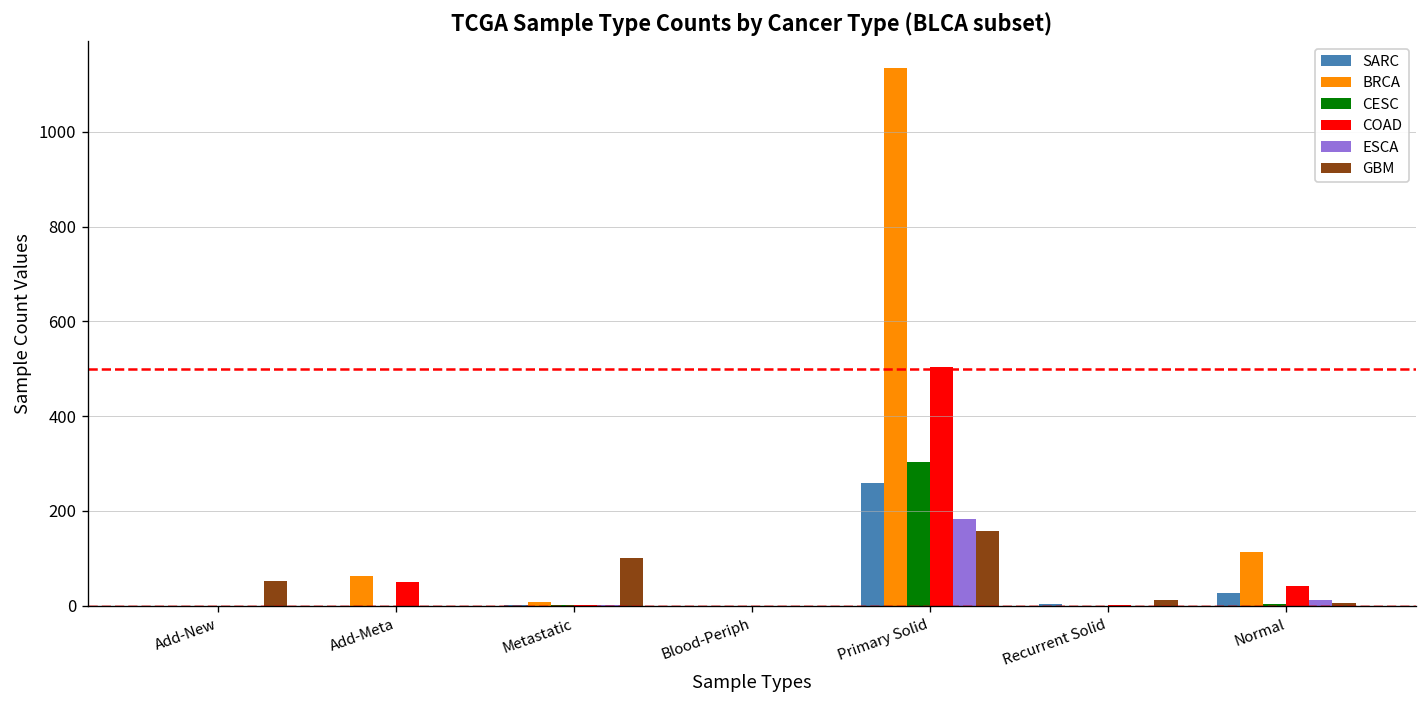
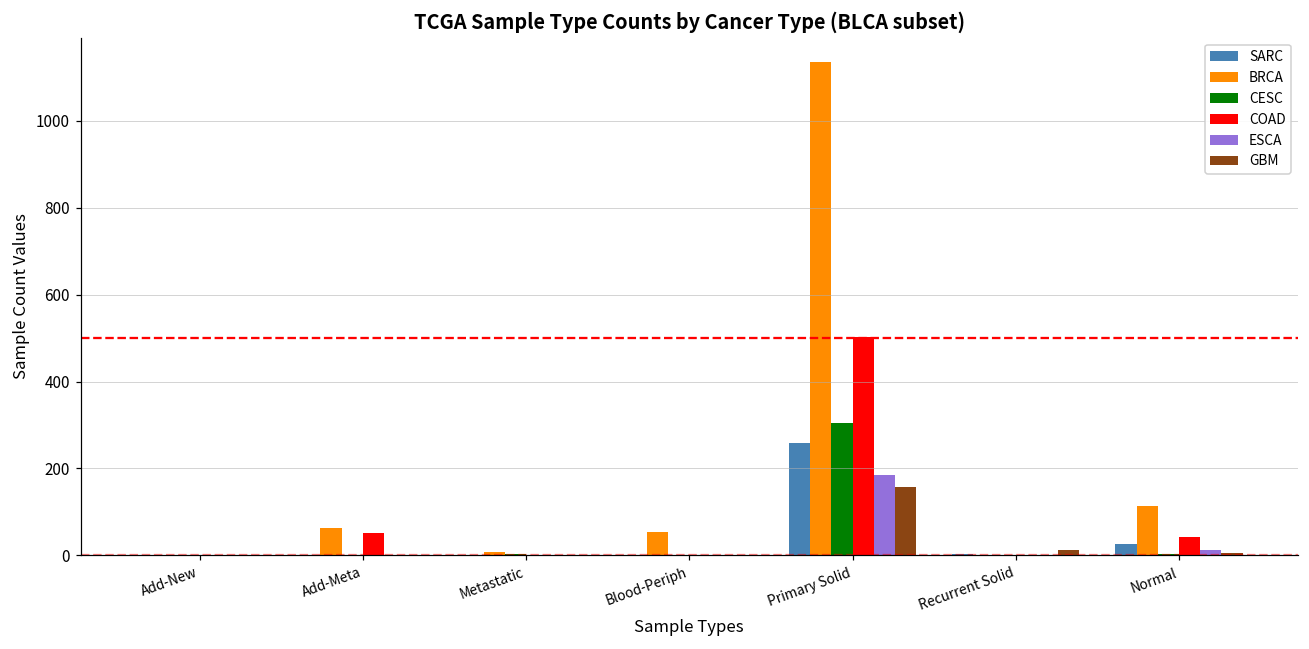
GBM, Add-New: 50 -> 0
GBM, Metastatic: 100 -> 0
BRCA, Blood-Periph: 0 -> 50
